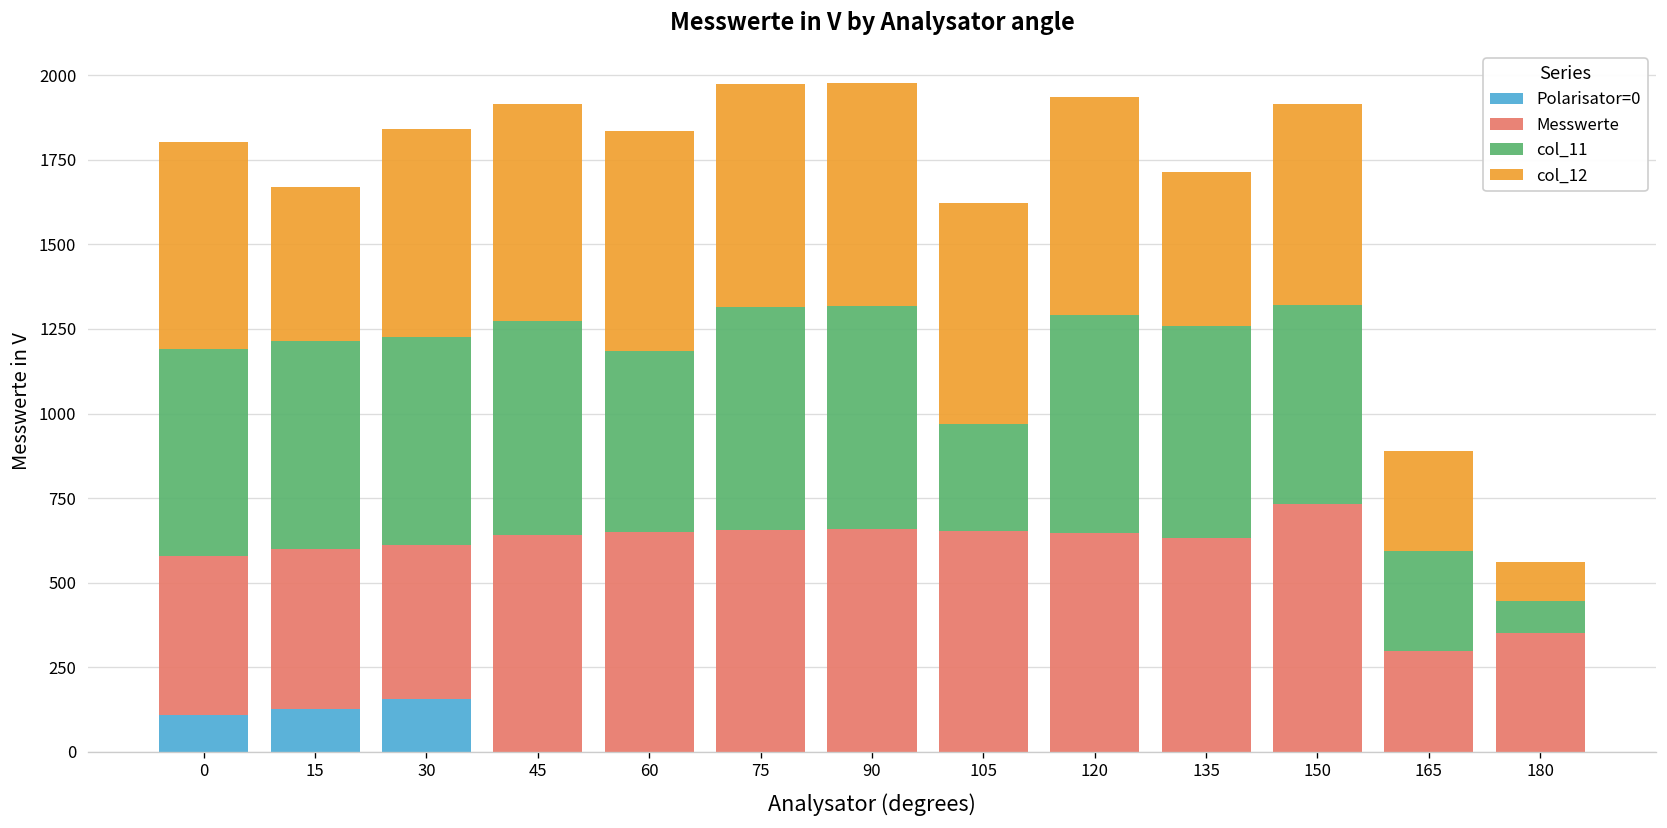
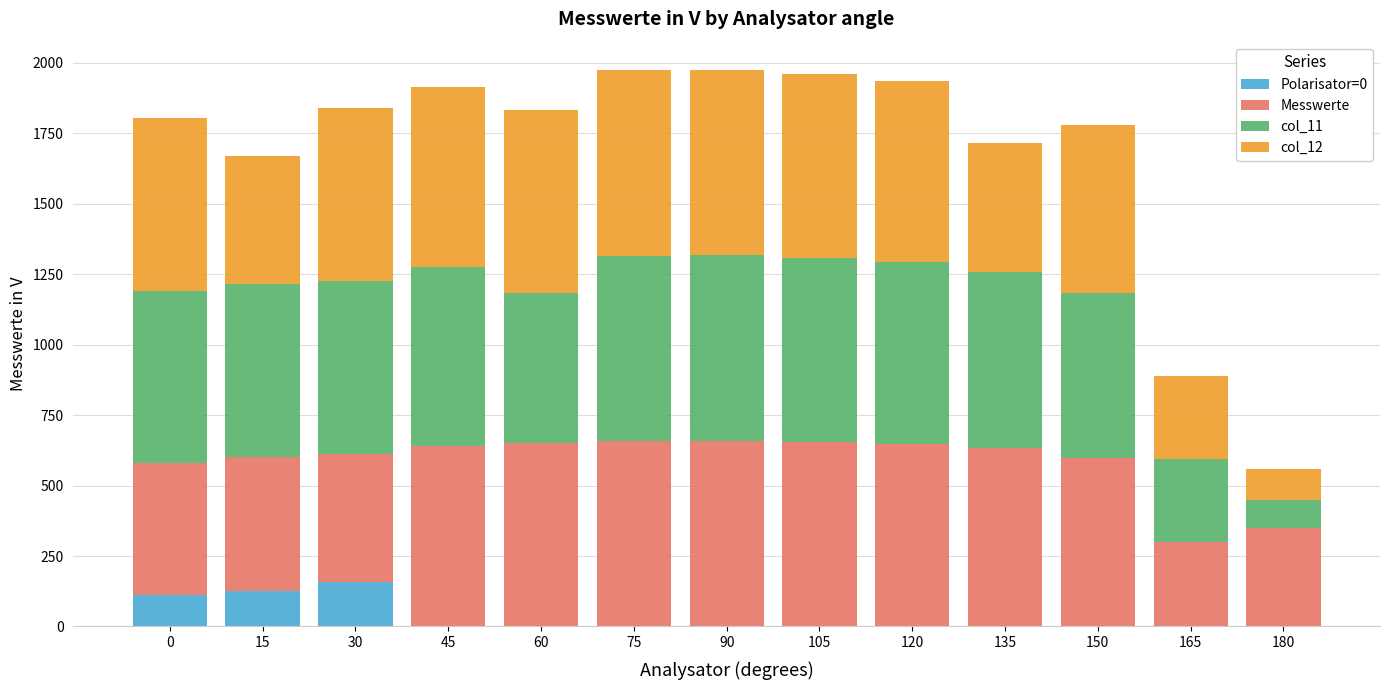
col_11, 105: 320 -> 650
Messwerte, 150: 730 -> 600
